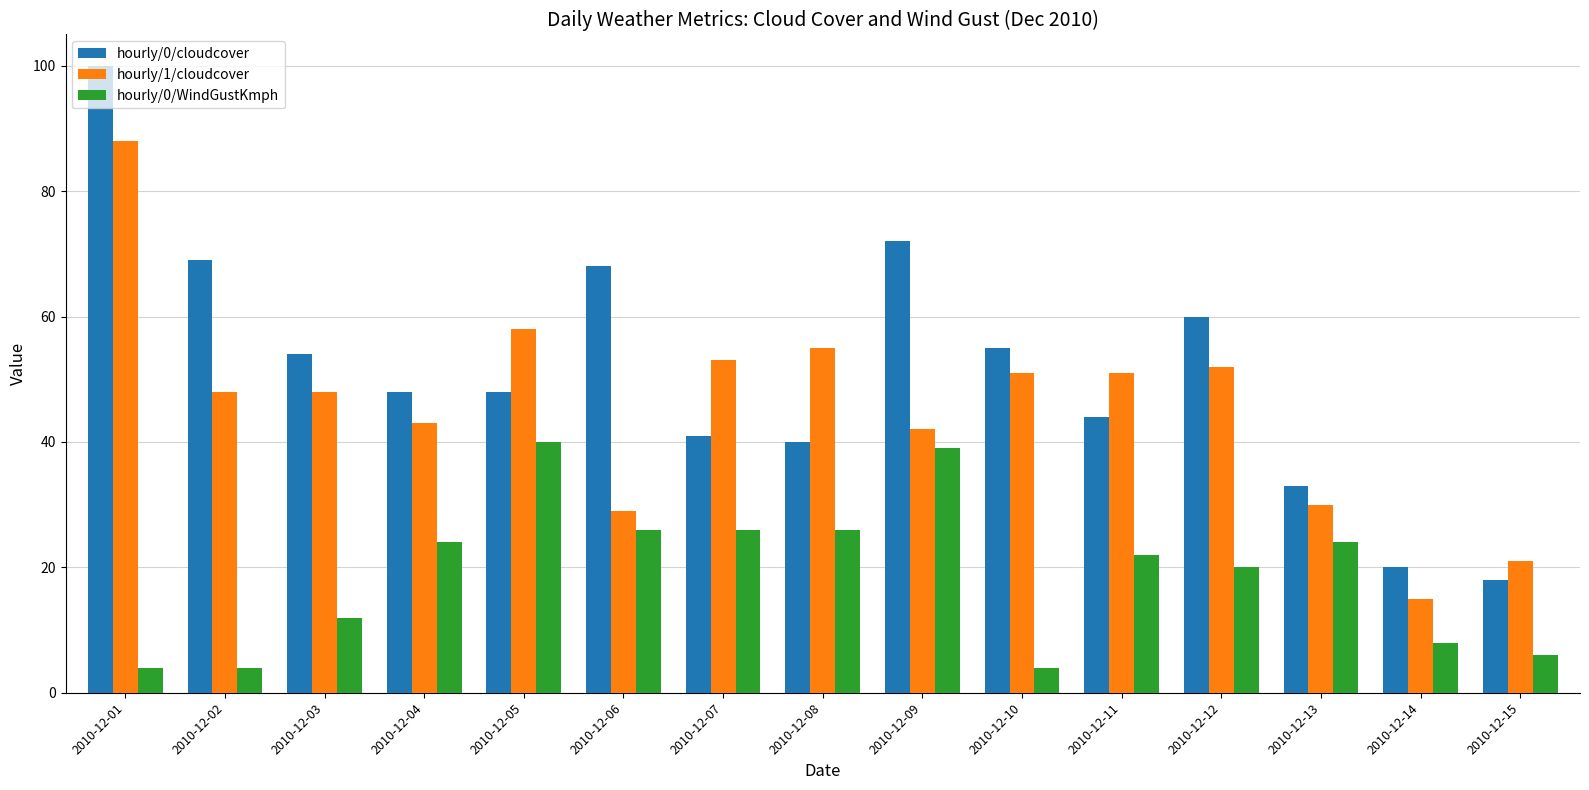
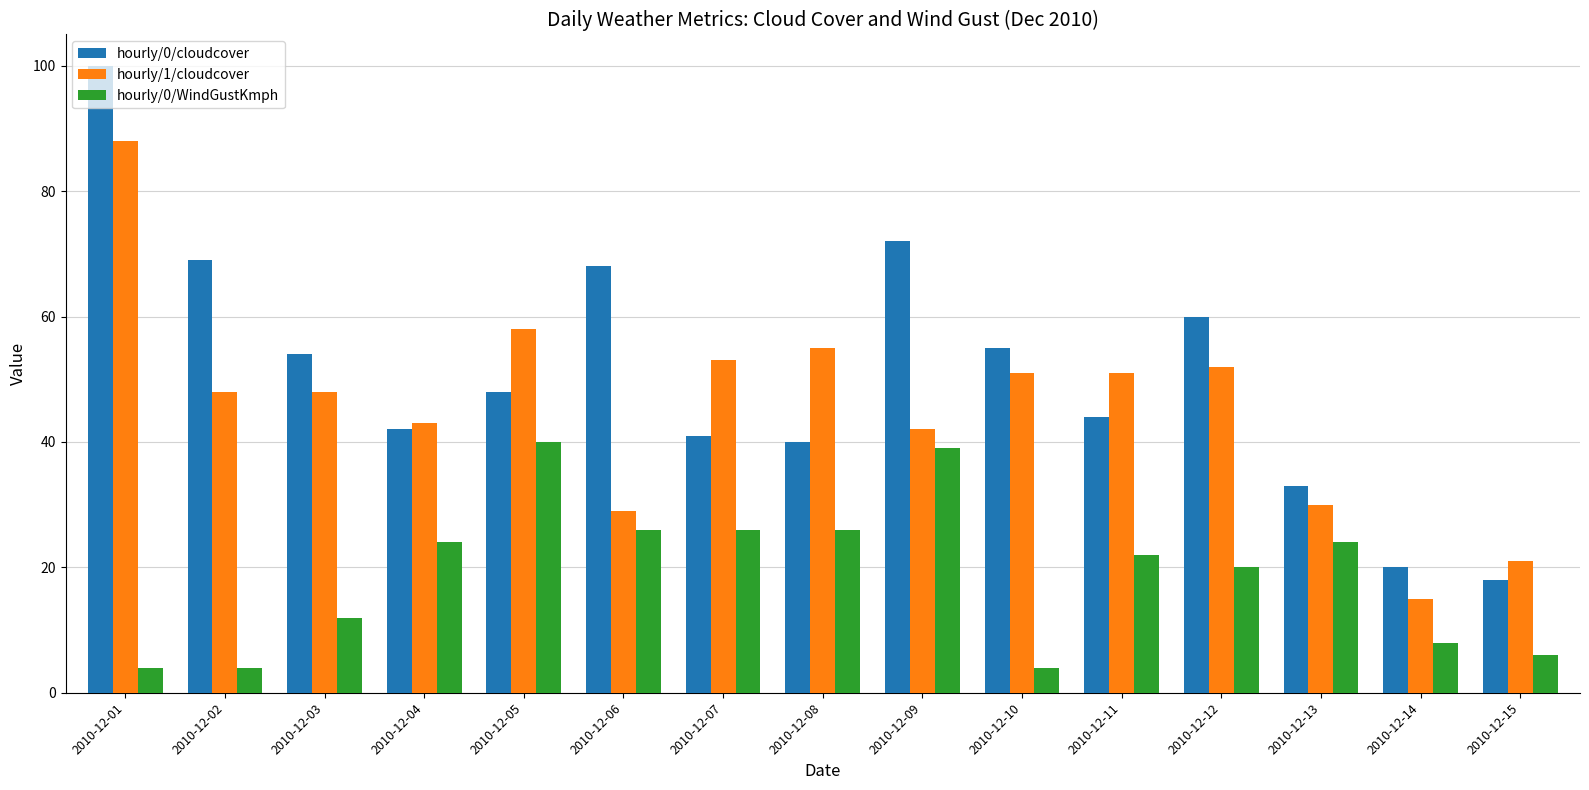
hourly/0/cloudcover, 2010-12-04: 48 -> 42
